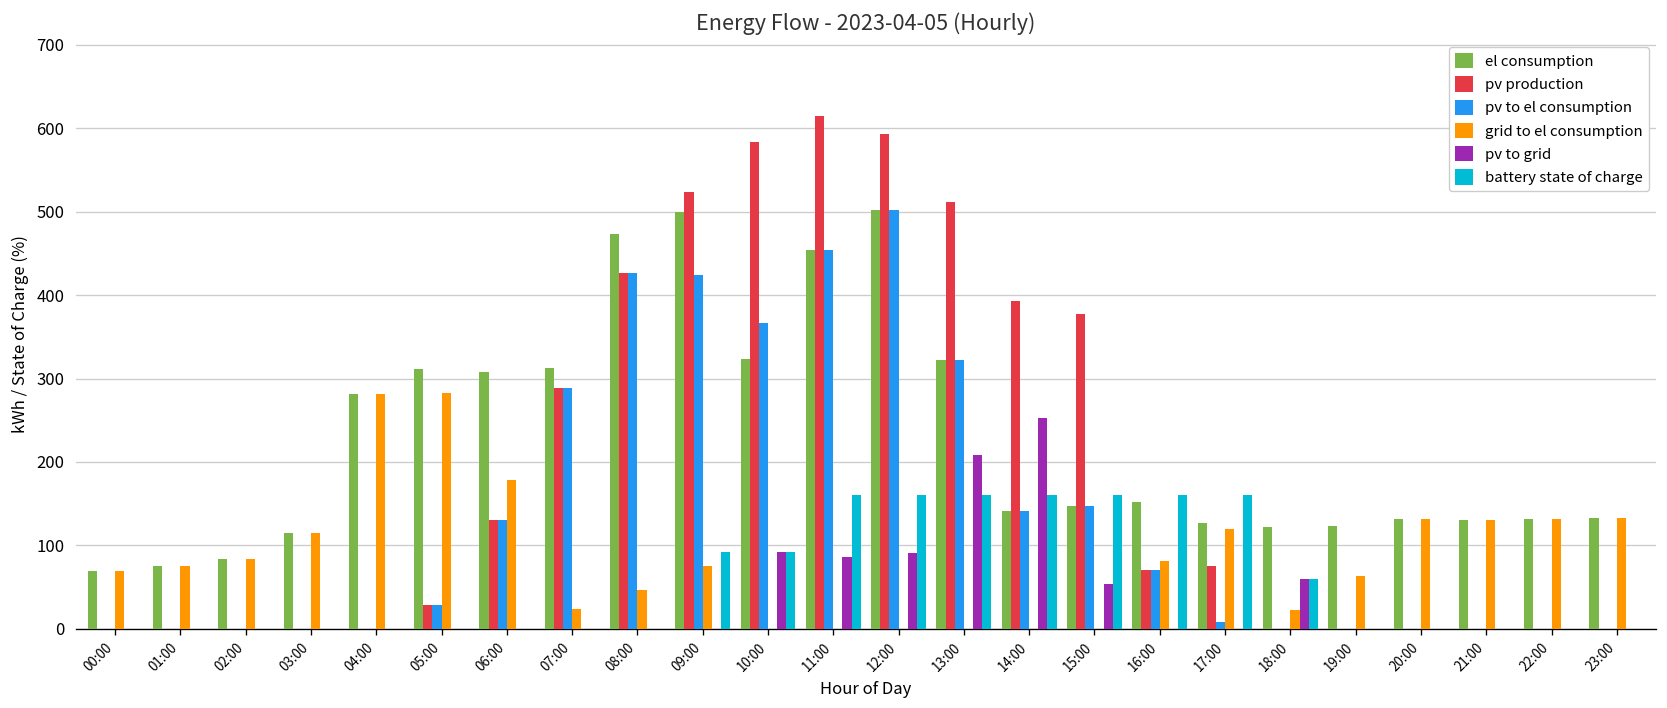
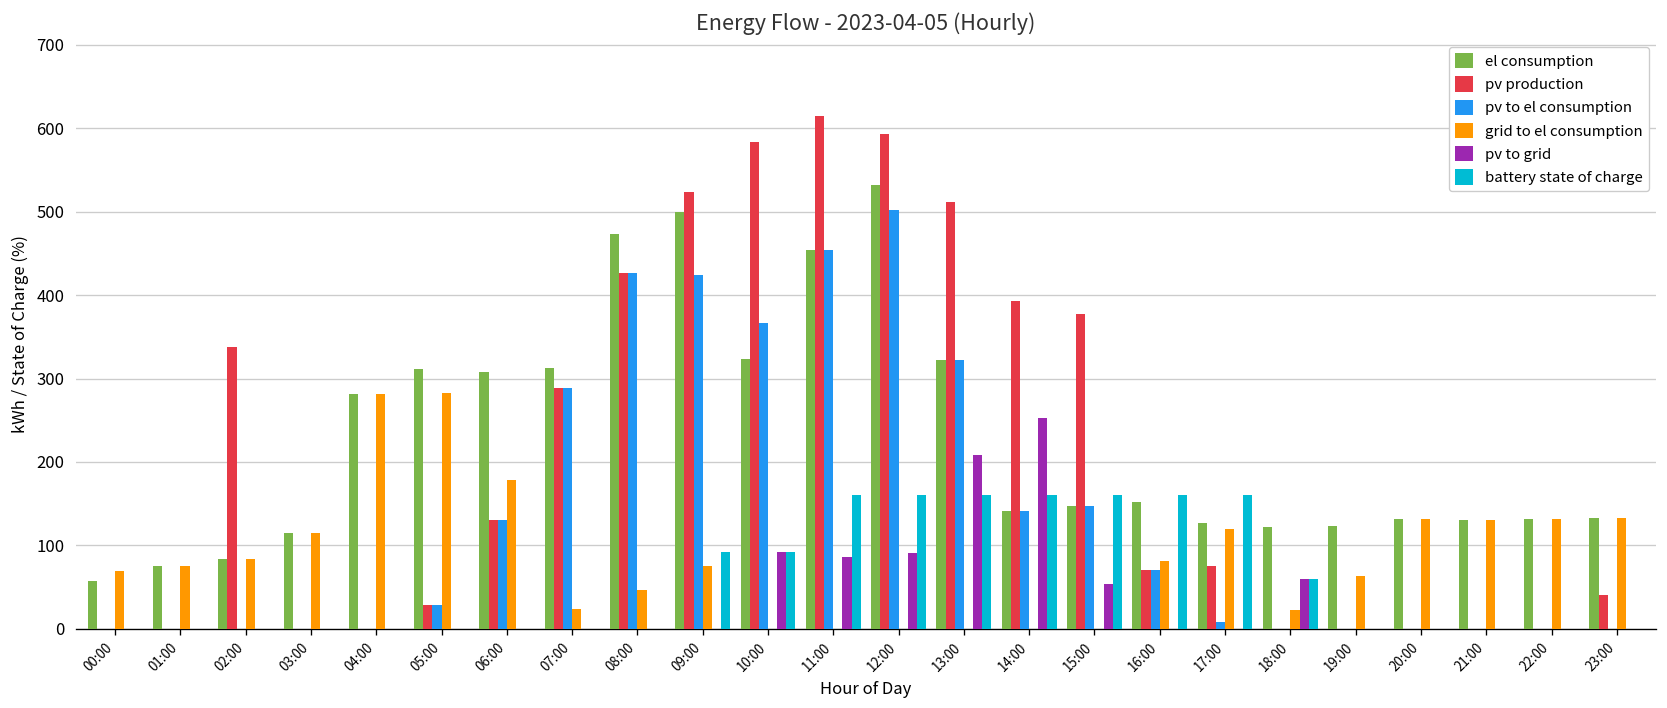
el consumption, 00:00: 70 -> 60
pv production, 02:00: 0 -> 340
el consumption, 12:00: 500 -> 530
pv production, 23:00: 0 -> 40
